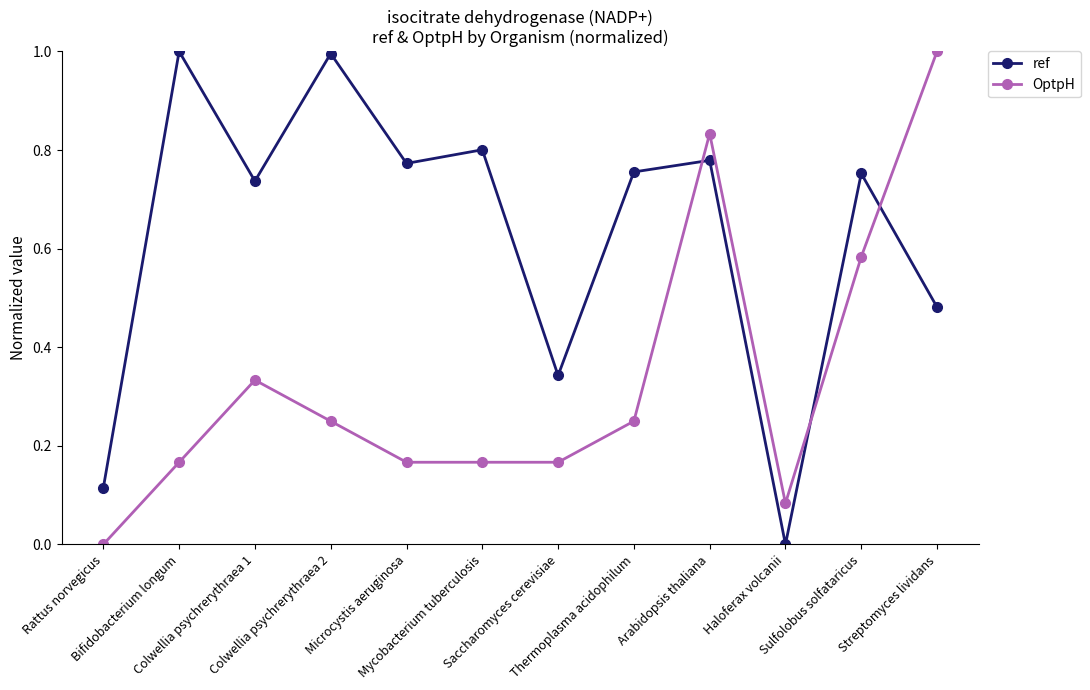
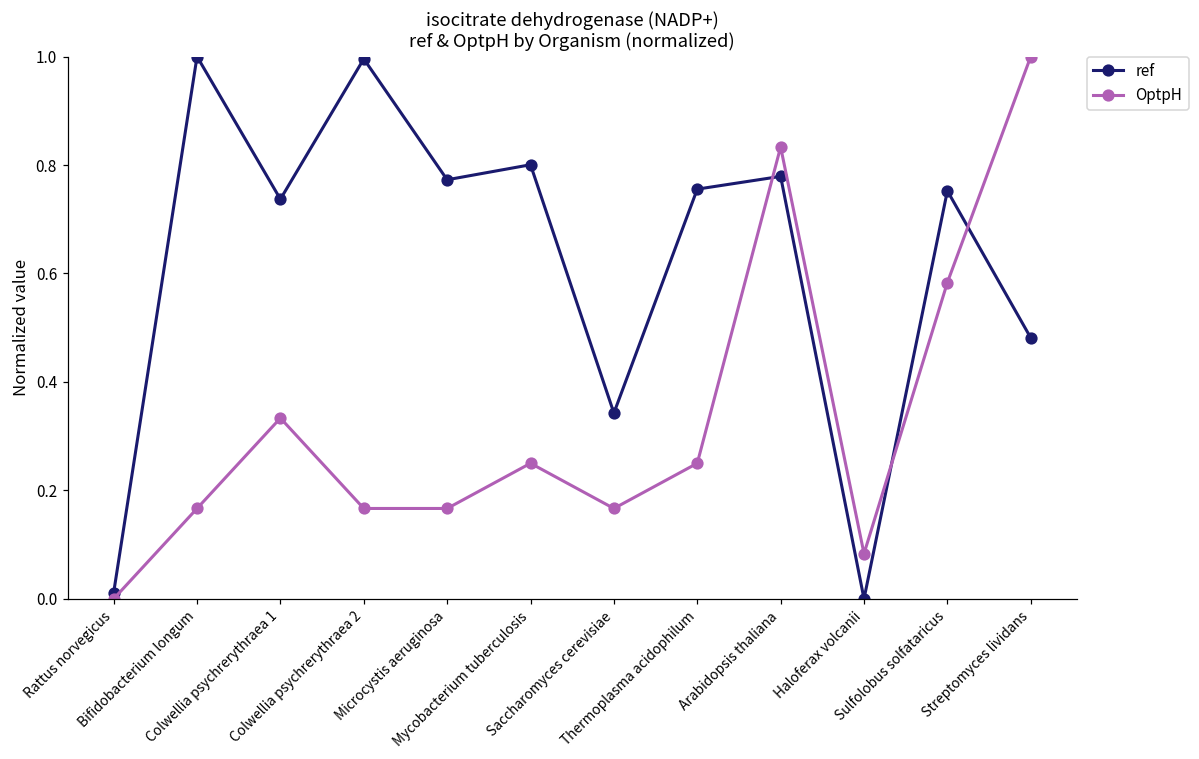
ref, Rattus norvegicus: 0.11 -> 0.01
OptpH, Colwellia psychrerythraea 2: 0.25 -> 0.17
OptpH, Mycobacterium tuberculosis: 0.17 -> 0.25
